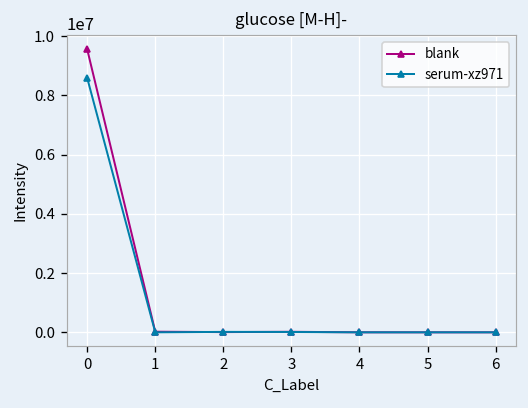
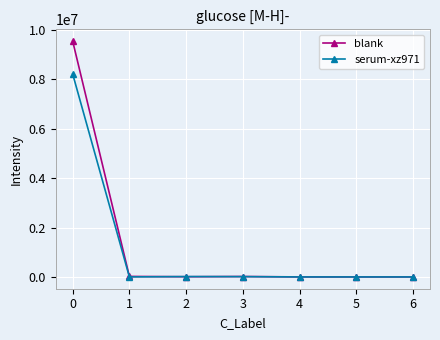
serum-xz971, 0: 8600000 -> 8200000
